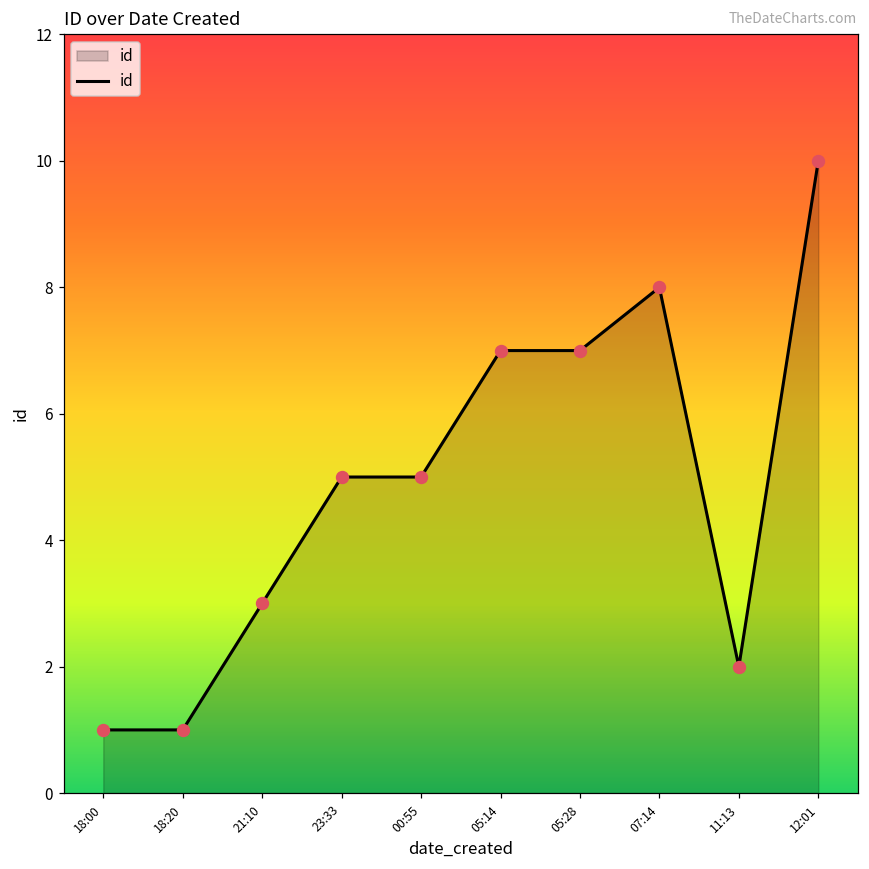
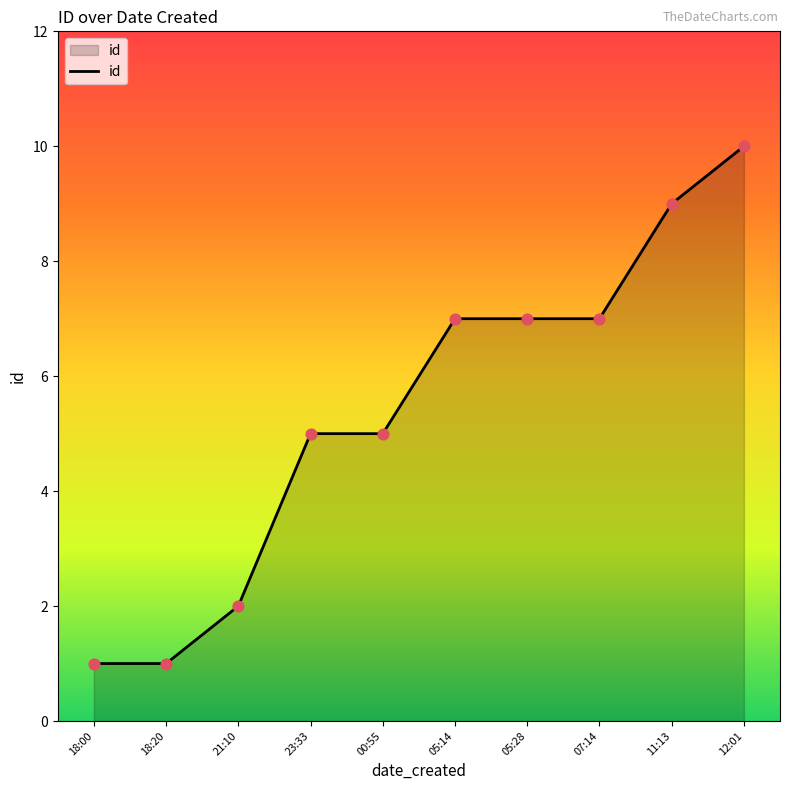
21:10: 3 -> 2
07:14: 8 -> 7
11:13: 2 -> 9
